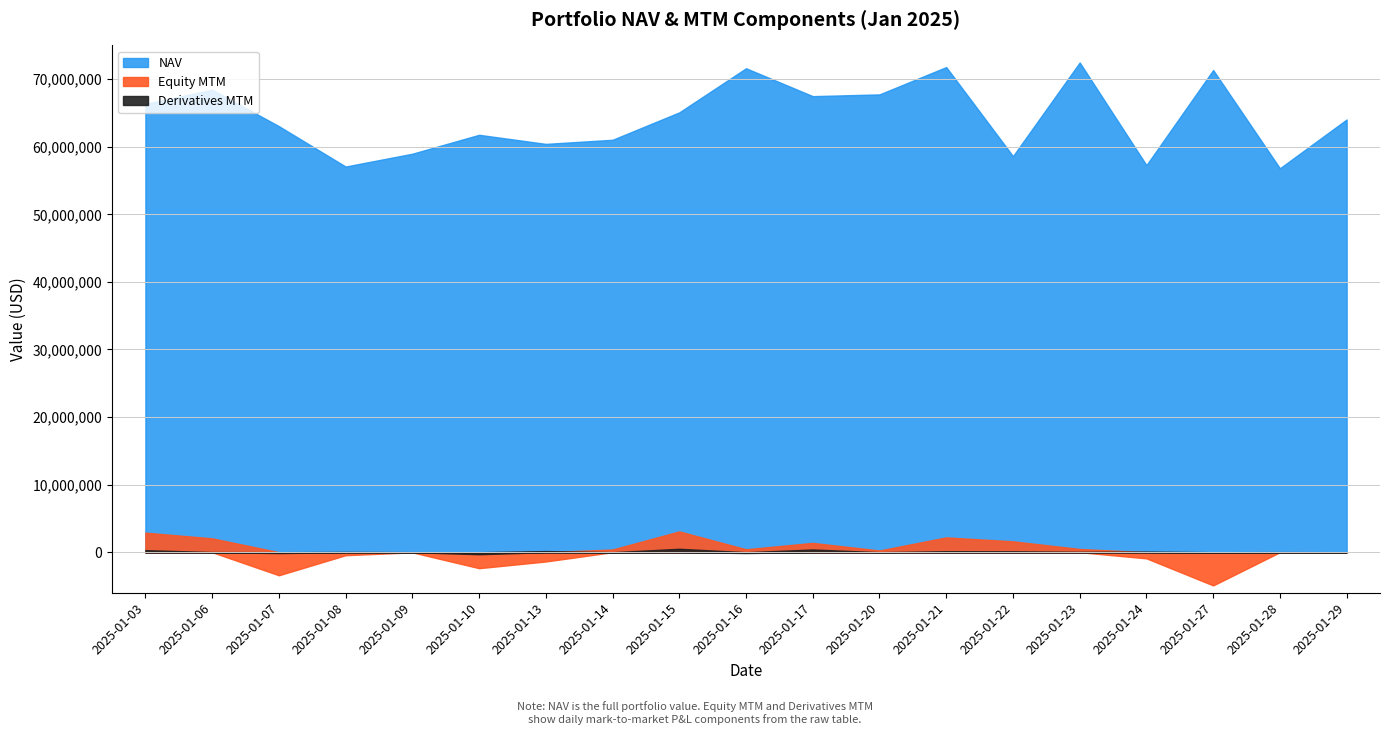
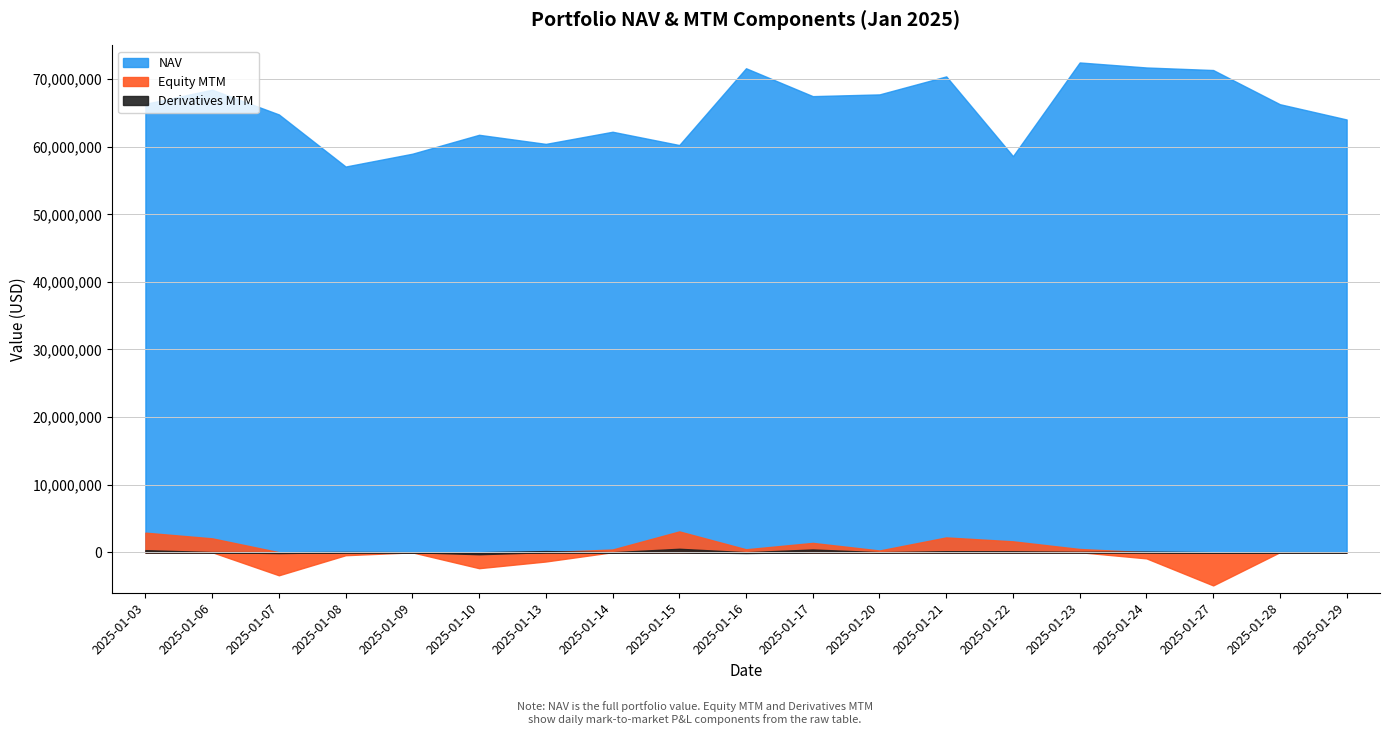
NAV, 2025-01-07: 63,000,000 -> 65,000,000
NAV, 2025-01-14: 61,000,000 -> 62,000,000
NAV, 2025-01-15: 65,000,000 -> 60,000,000
NAV, 2025-01-21: 72,000,000 -> 70,000,000
NAV, 2025-01-24: 57,000,000 -> 72,000,000
NAV, 2025-01-28: 57,000,000 -> 66,000,000
